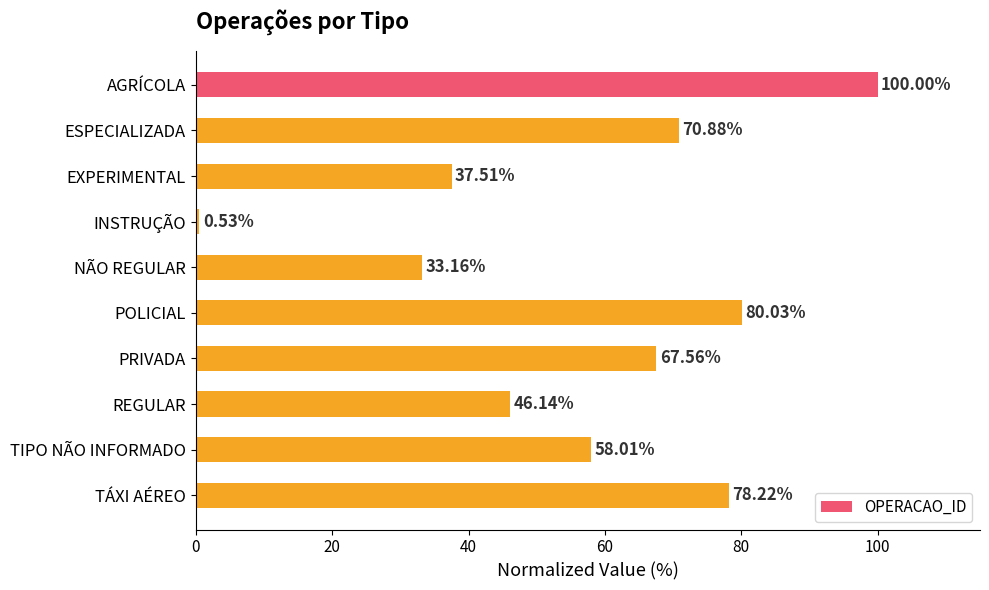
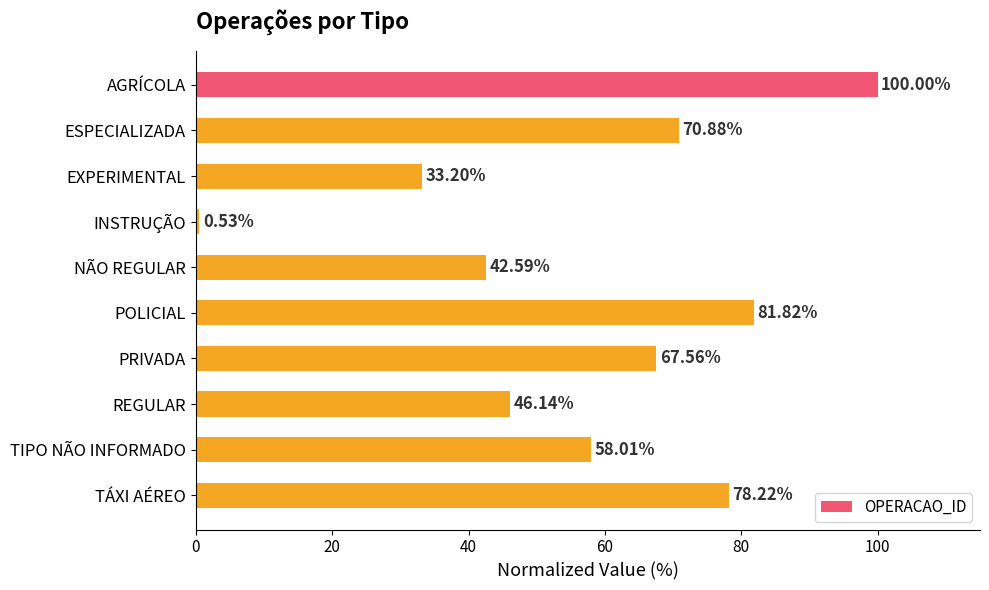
EXPERIMENTAL: 37.51% -> 33.20%
NÃO REGULAR: 33.16% -> 42.59%
POLICIAL: 80.03% -> 81.82%
